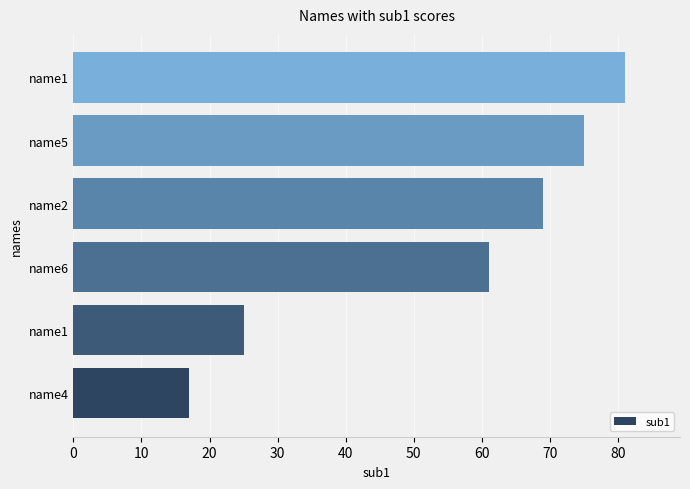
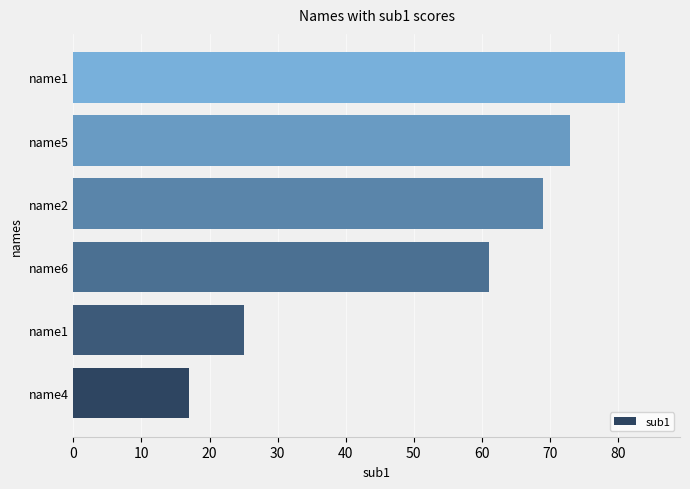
name5: 75 -> 73
